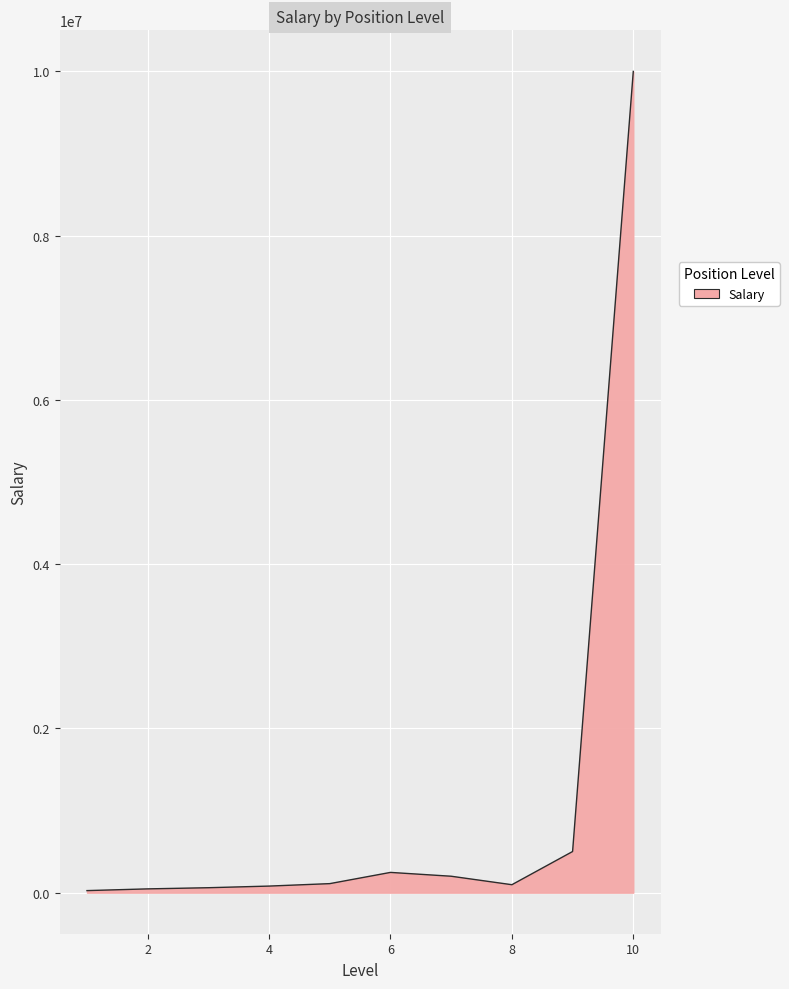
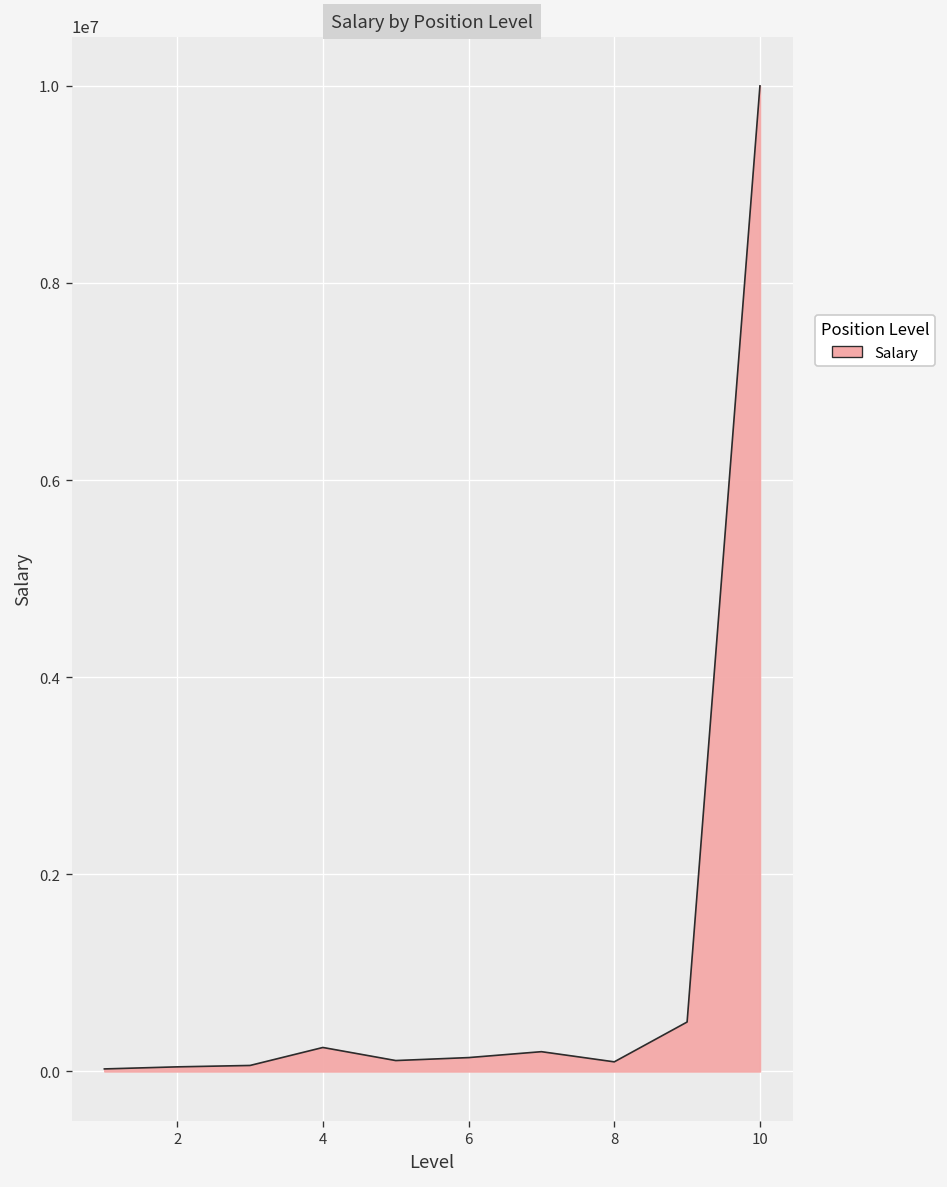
4: 100000 -> 200000
6: 200000 -> 100000
